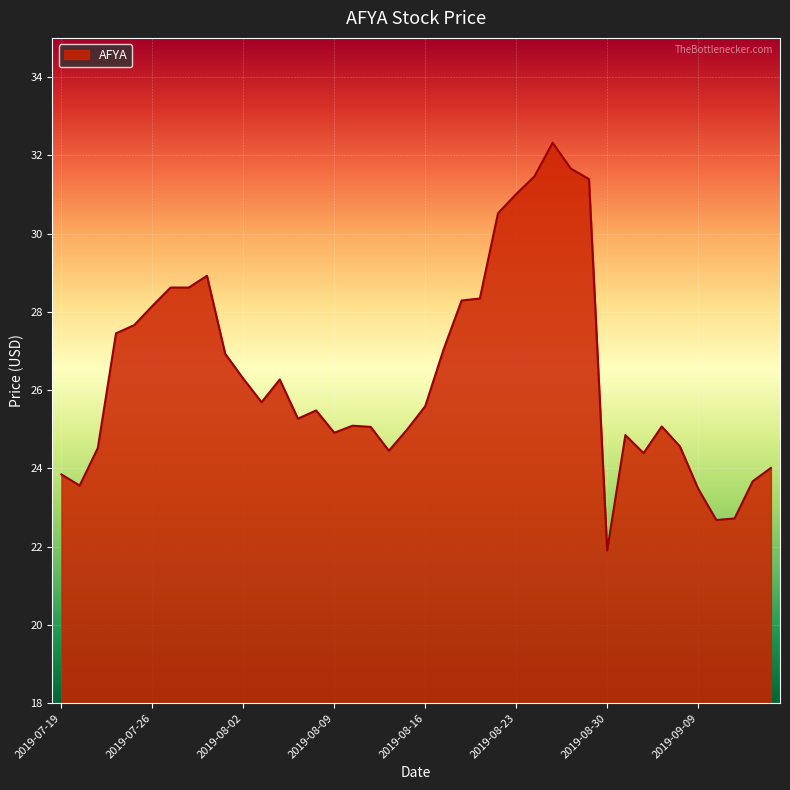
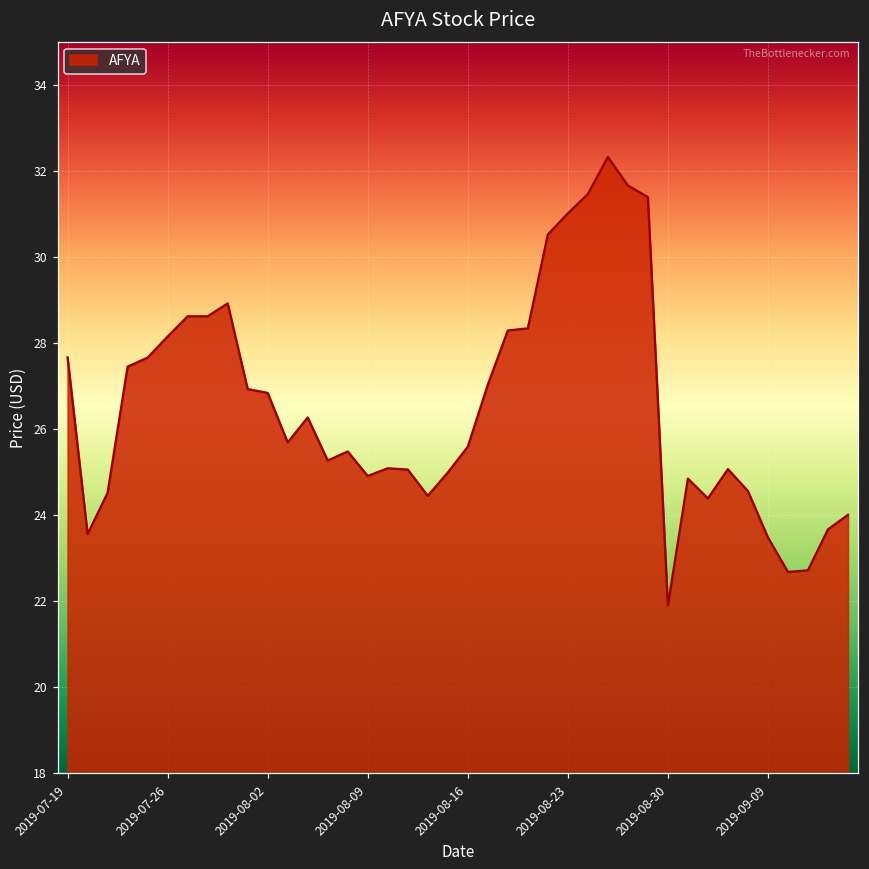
2019-07-19: 23.8 -> 27.7
2019-08-02: 26.3 -> 26.8
